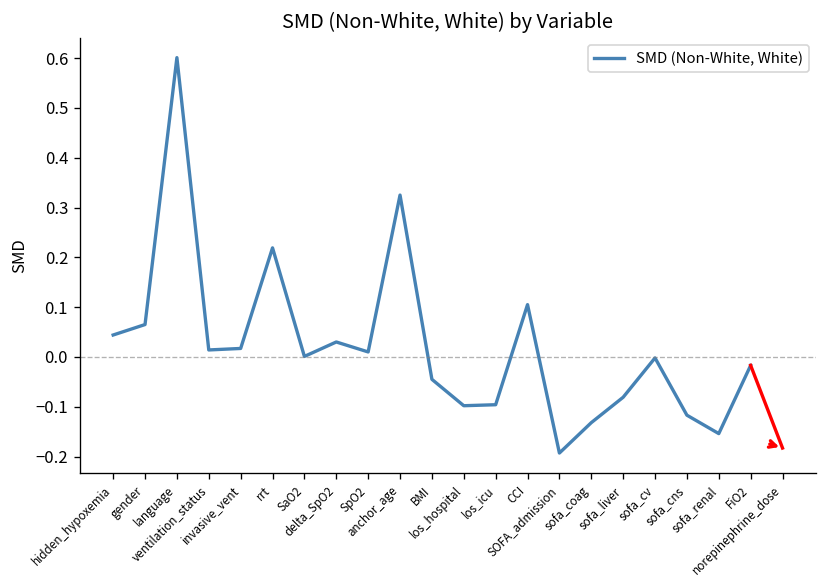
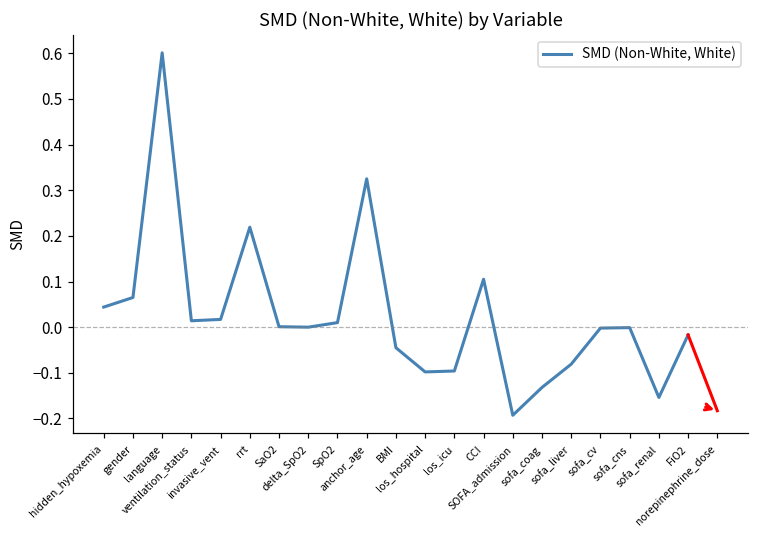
SMD (Non-White, White), delta_SpO2: 0.03 -> 0.00
SMD (Non-White, White), sofa_cns: -0.12 -> 0.00
